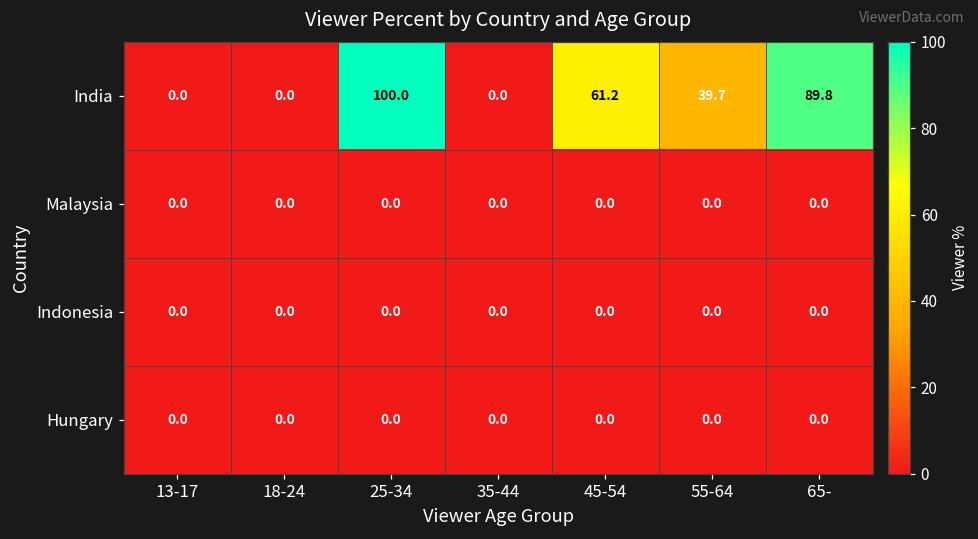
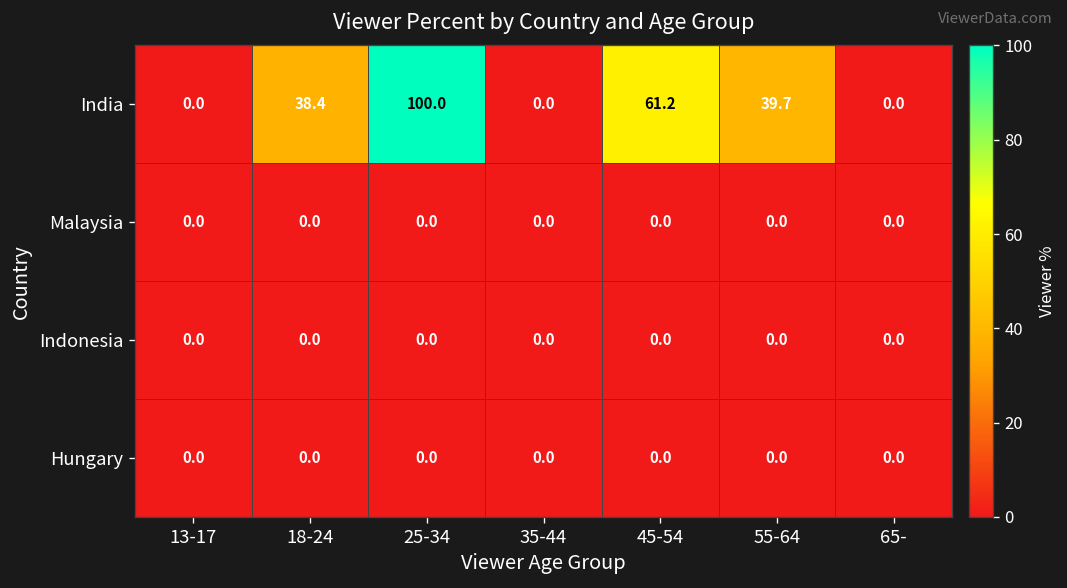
India, 18-24: 0.0 -> 38.4
India, 65-: 89.8 -> 0.0
